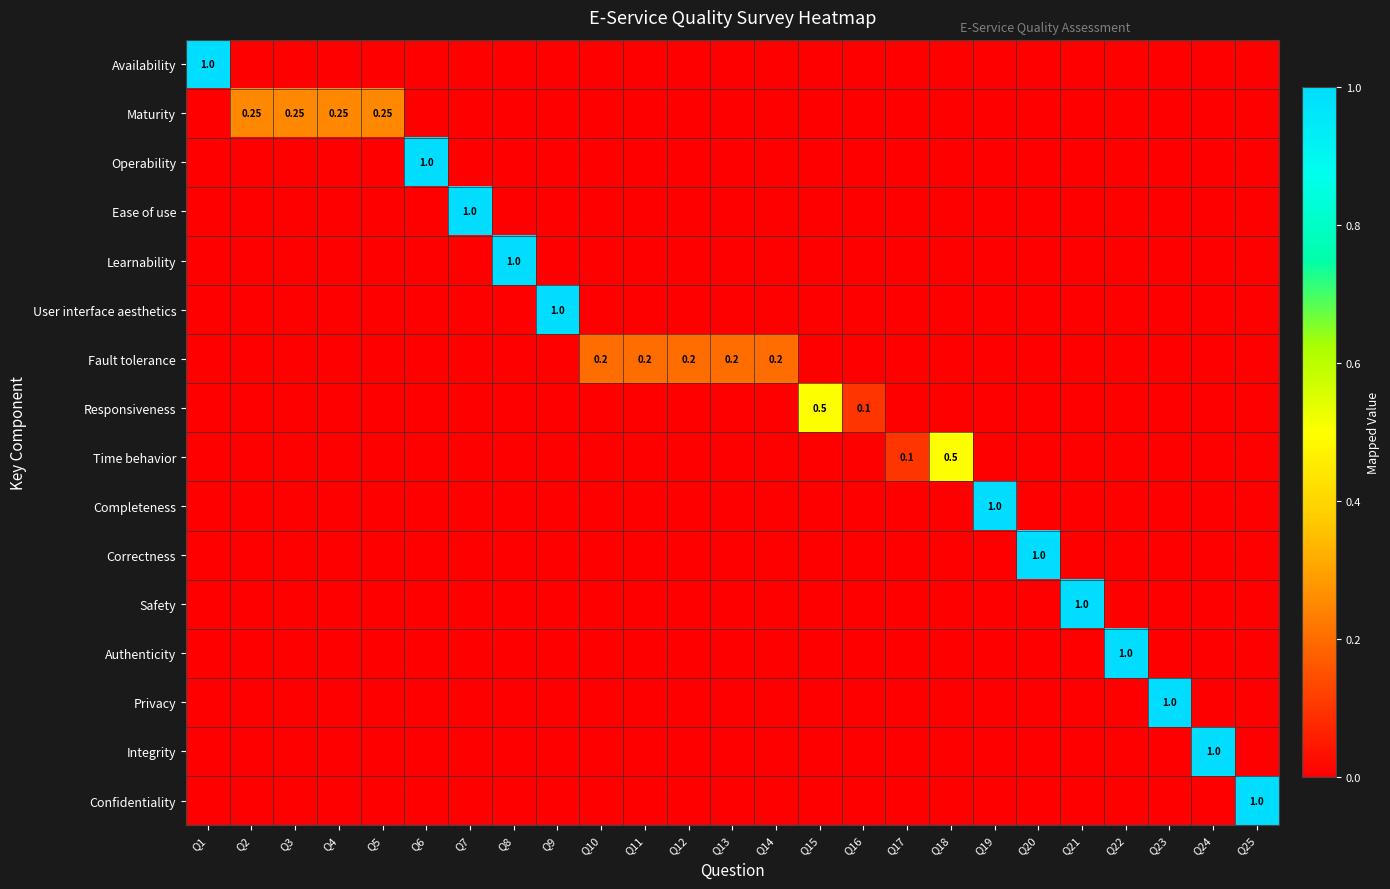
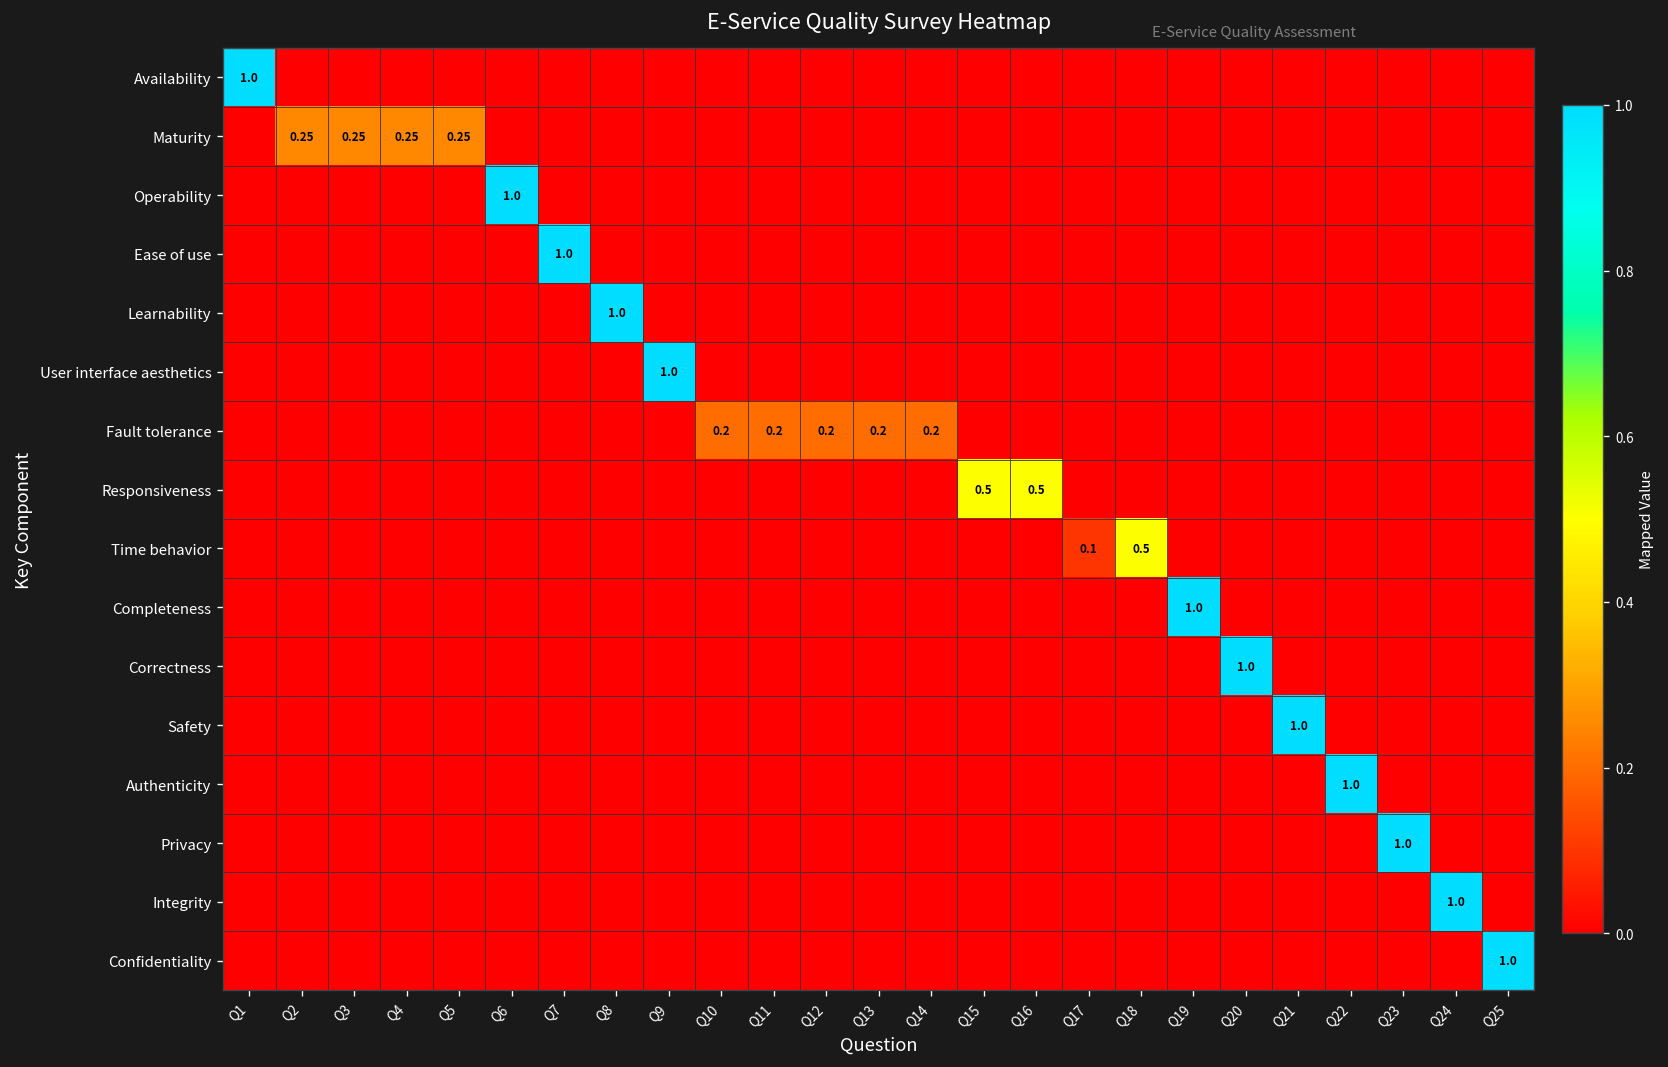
Responsiveness, Q16: 0.1 -> 0.5
